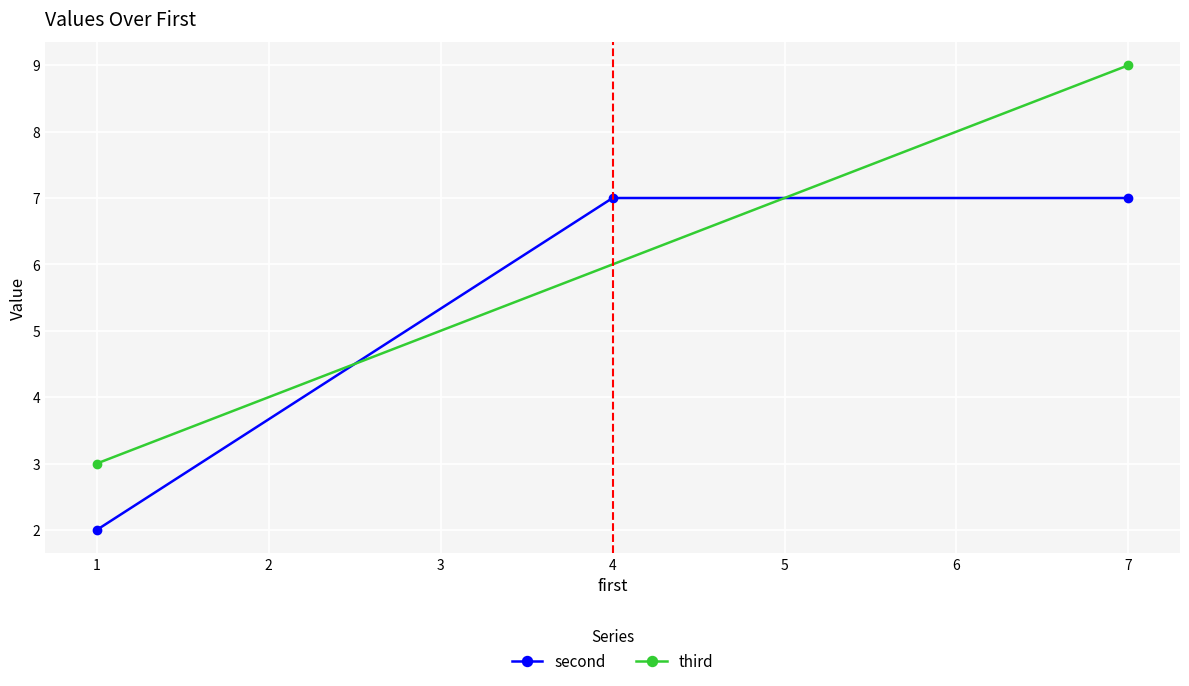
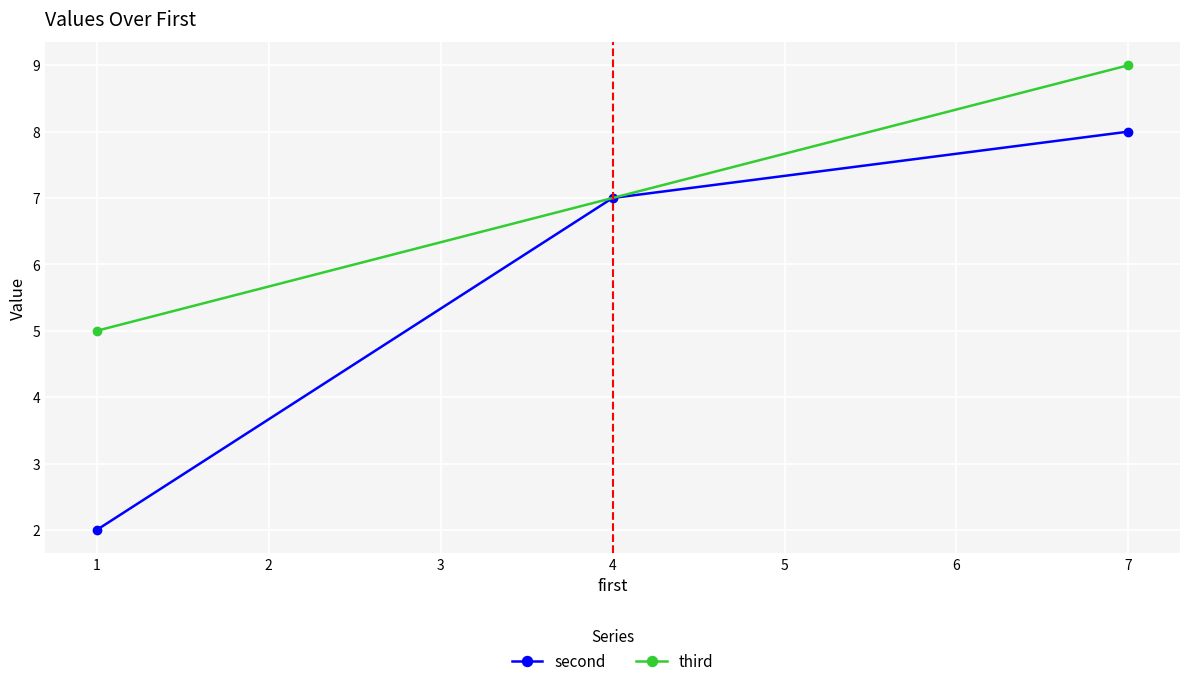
third, 1: 3 -> 5
second, 7: 7 -> 8
